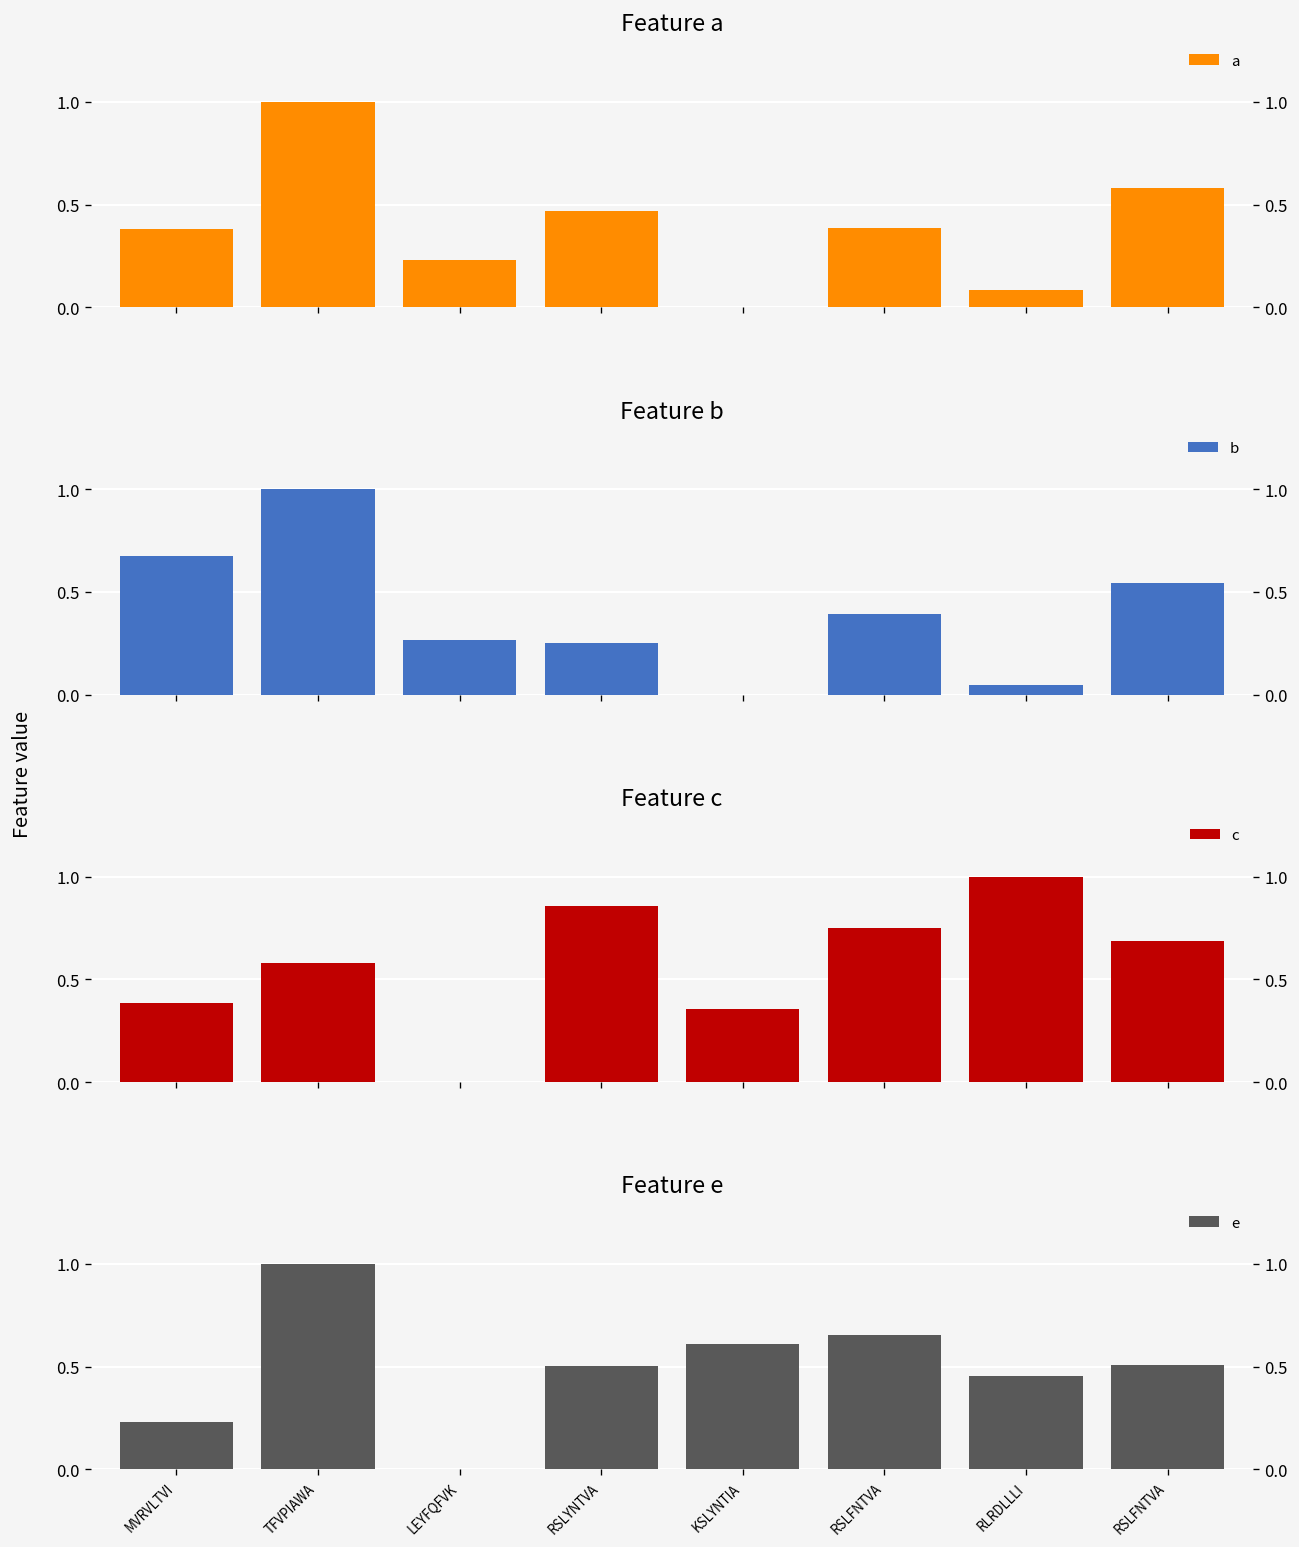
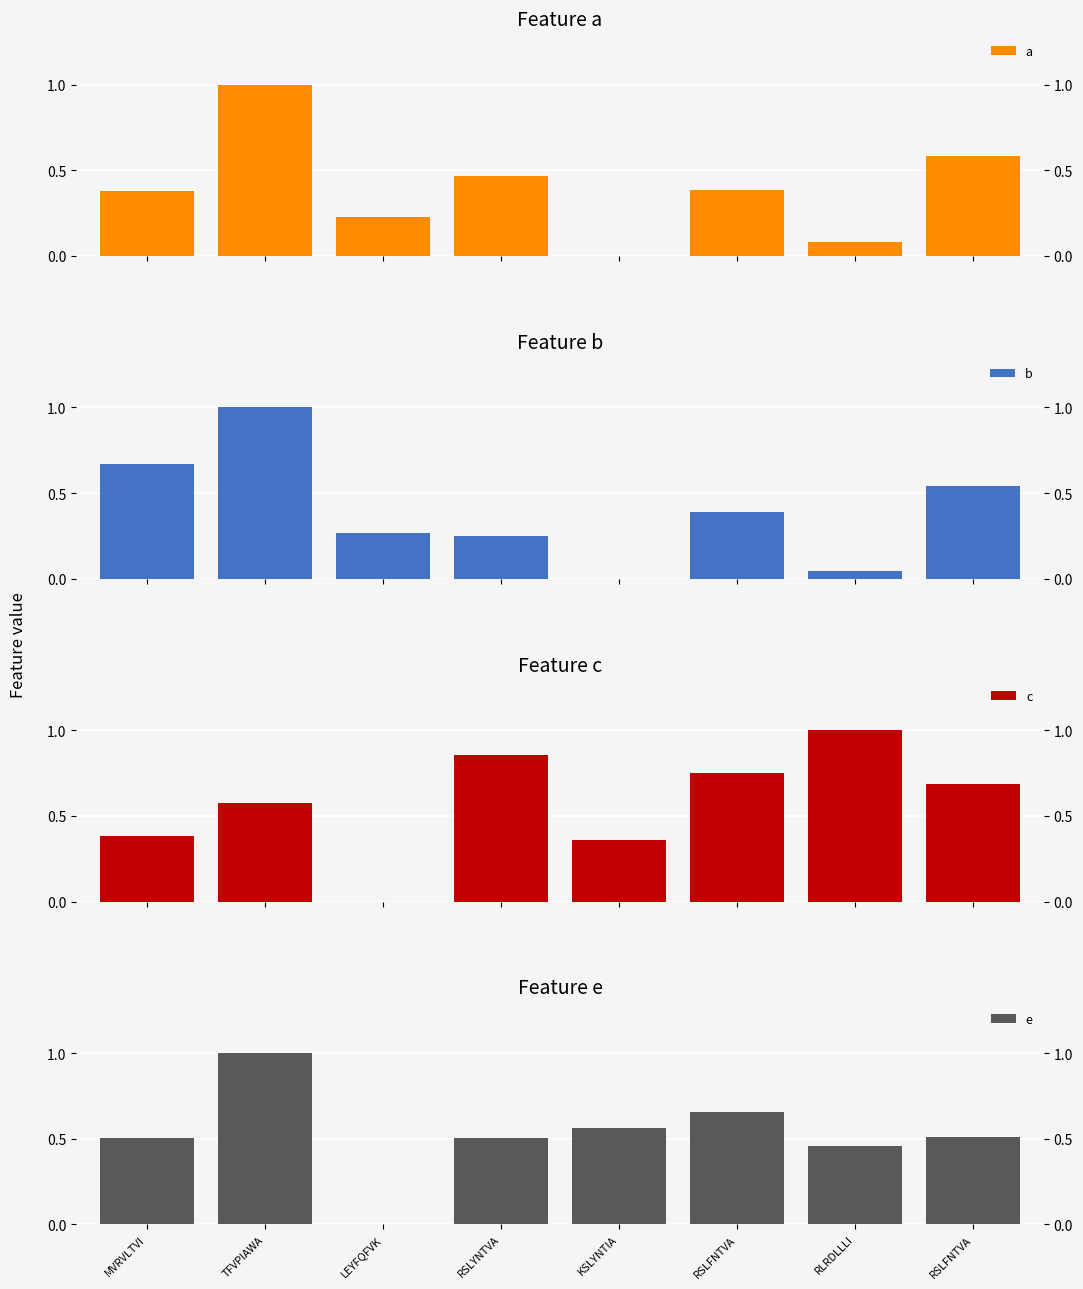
Feature e, MVRVLTVI: 0.23 -> 0.51
Feature e, KSLYNTIA: 0.61 -> 0.56
